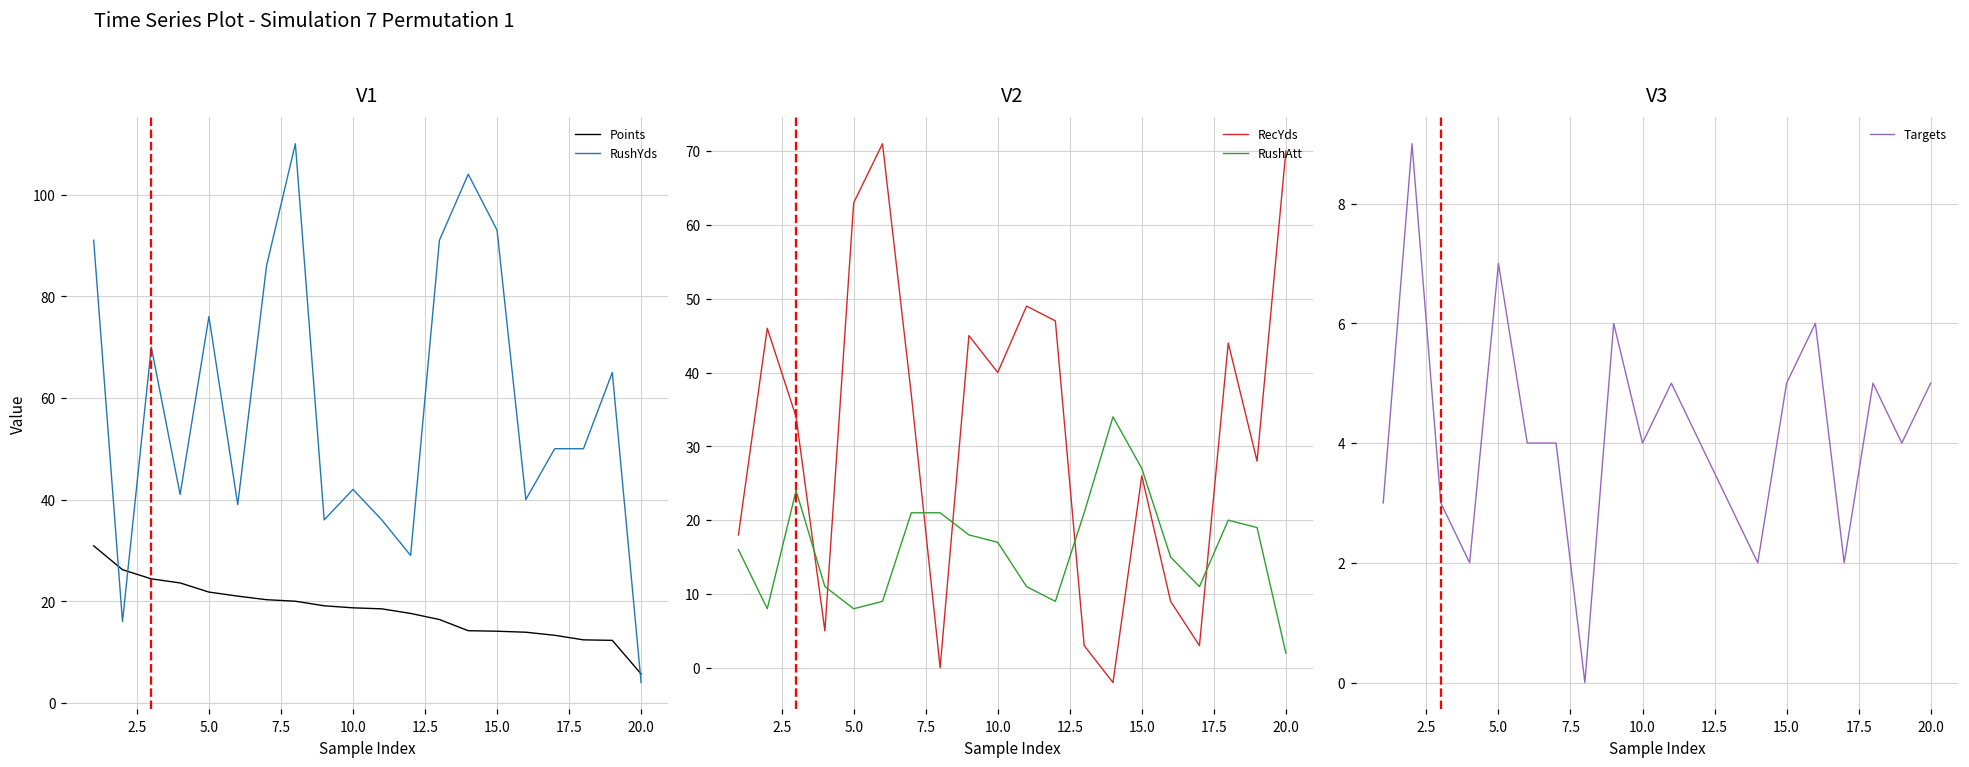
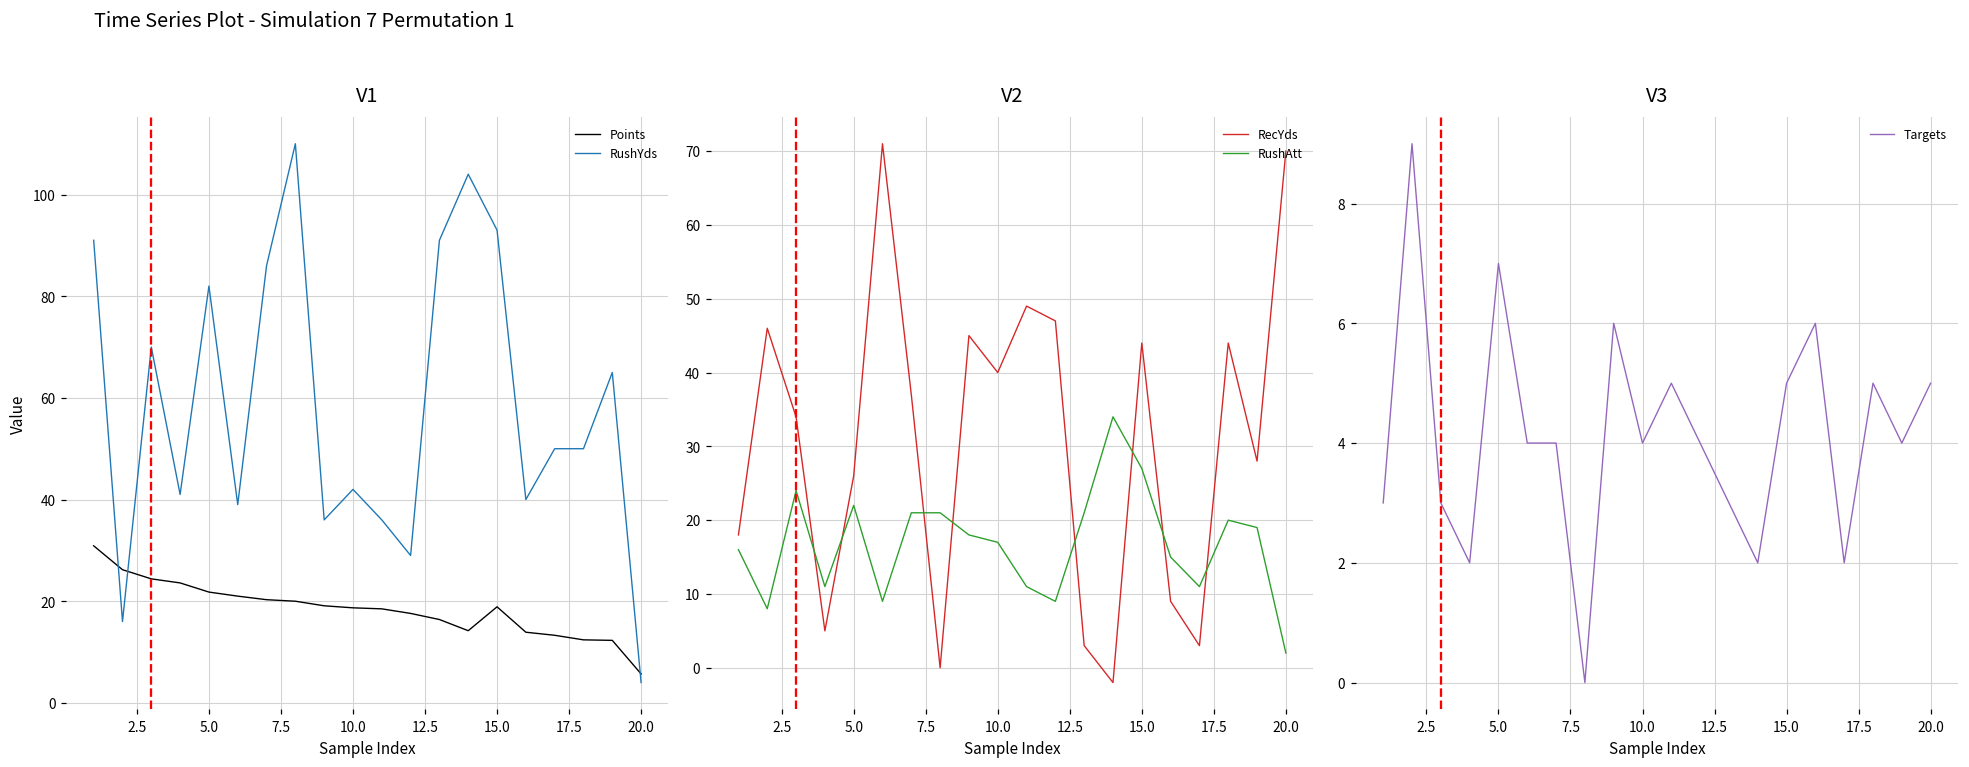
V1, RushYds, 5.0: 76 -> 82
V1, Points, 15.0: 14 -> 19
V2, RecYds, 5.0: 63 -> 26
V2, RushAtt, 5.0: 8 -> 22
V2, RecYds, 15.0: 26 -> 44
